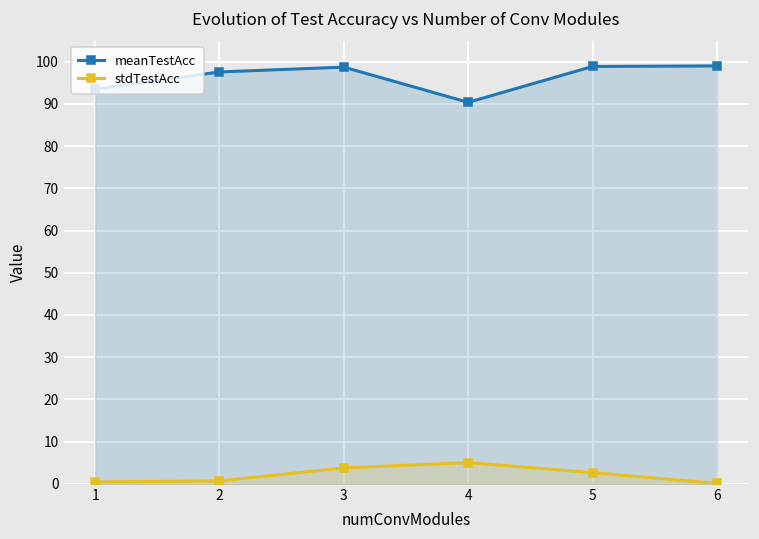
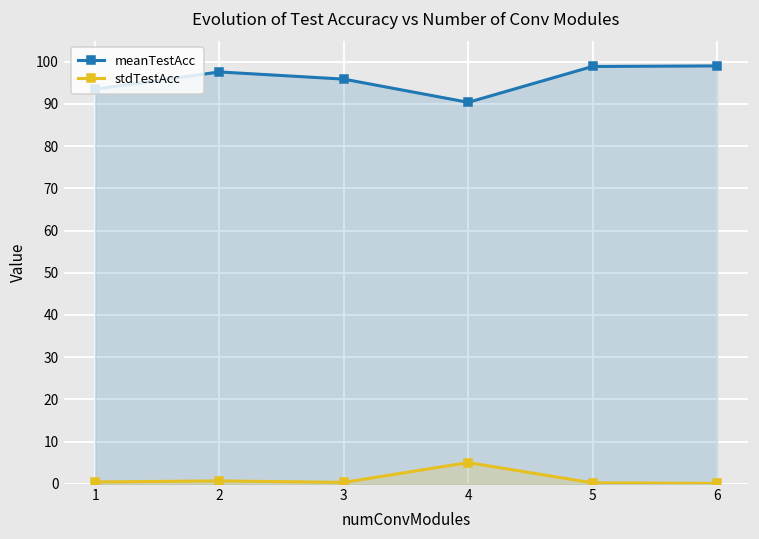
meanTestAcc, 3: 99 -> 96
stdTestAcc, 3: 4 -> 0
stdTestAcc, 5: 3 -> 0
